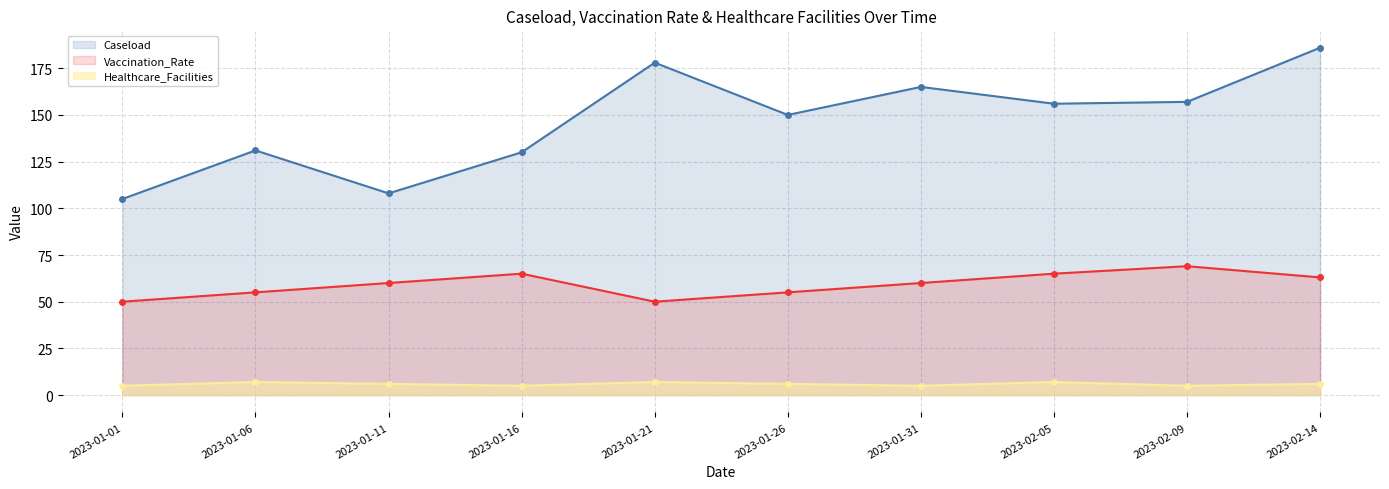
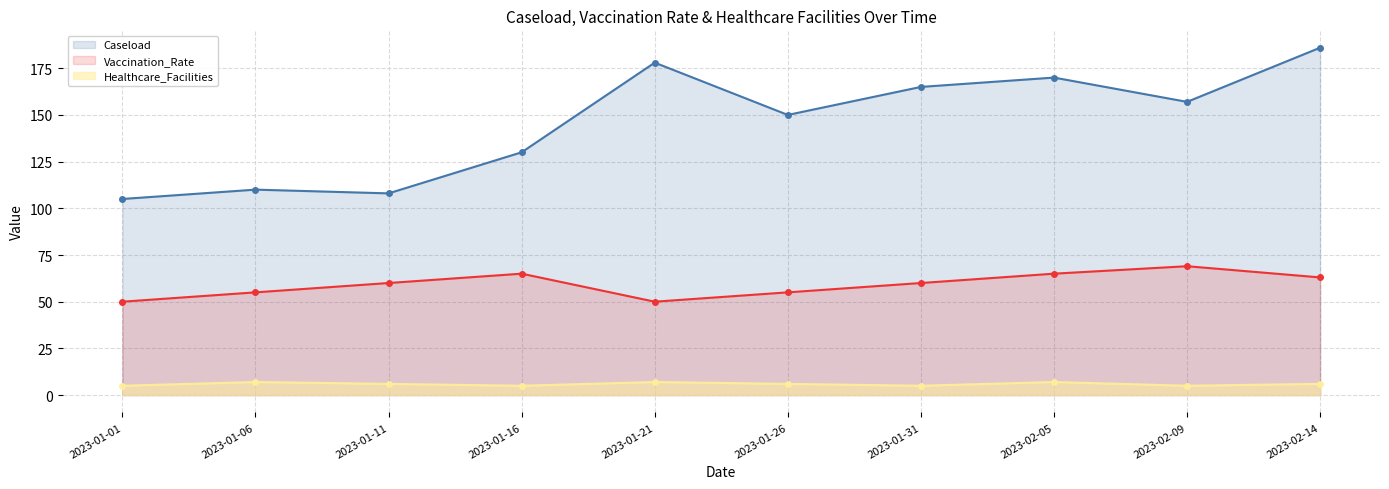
Caseload, 2023-01-06: 131 -> 110
Caseload, 2023-02-05: 156 -> 170
